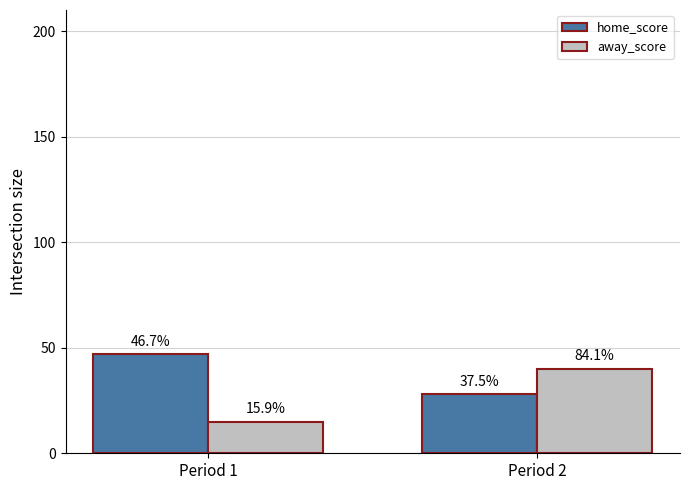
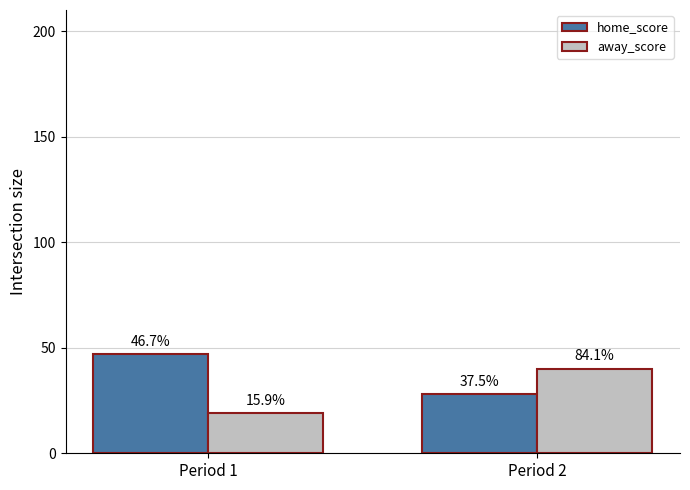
away_score, Period 1: 15 -> 19
